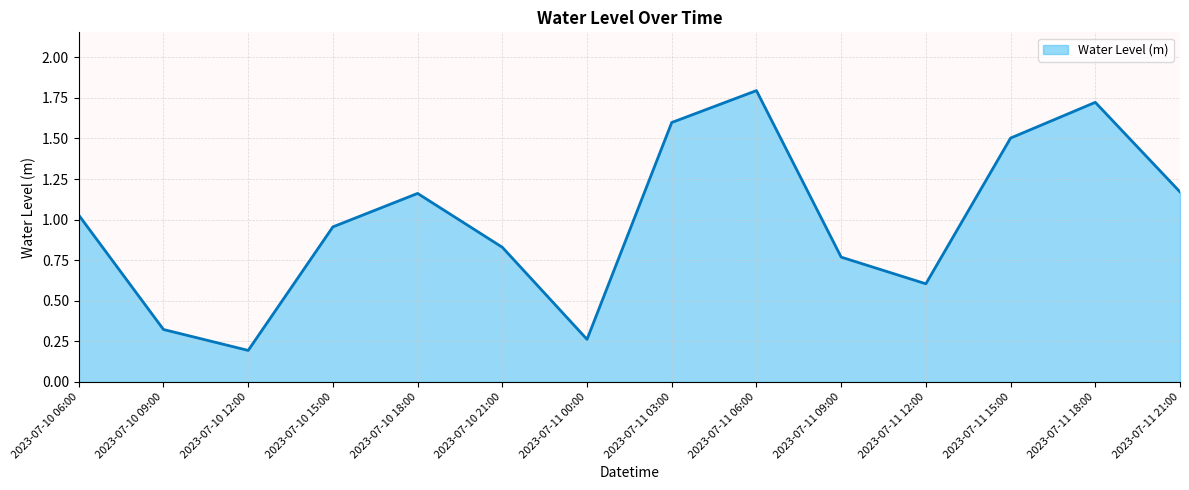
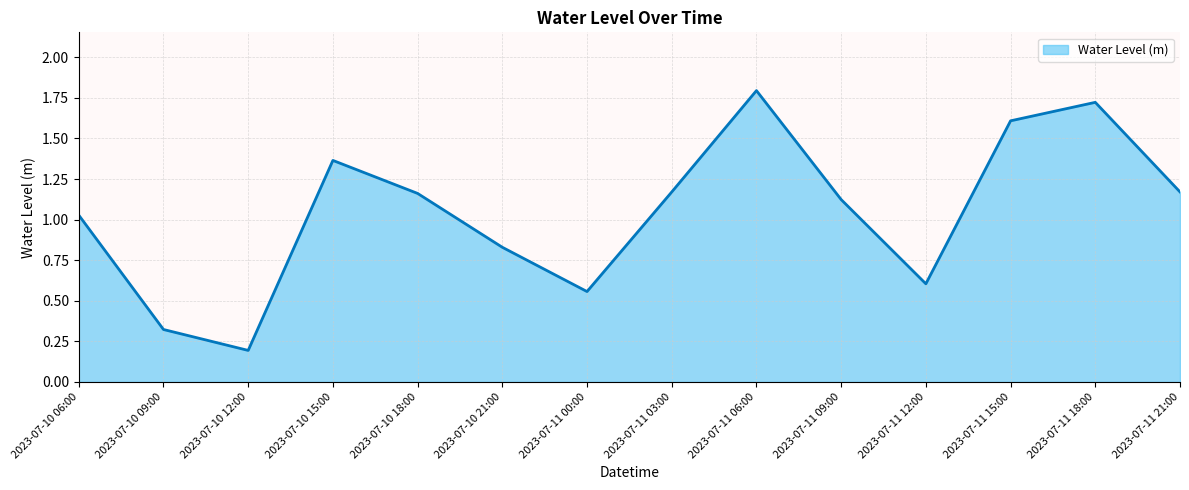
2023-07-10 15:00: 0.96 -> 1.36
2023-07-11 00:00: 0.26 -> 0.56
2023-07-11 03:00: 1.60 -> 1.17
2023-07-11 09:00: 0.77 -> 1.12
2023-07-11 15:00: 1.50 -> 1.61
